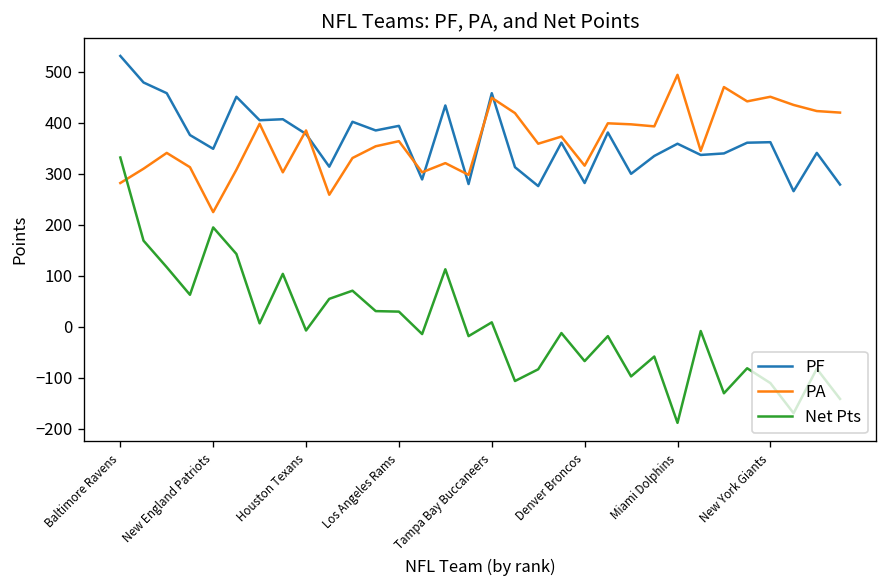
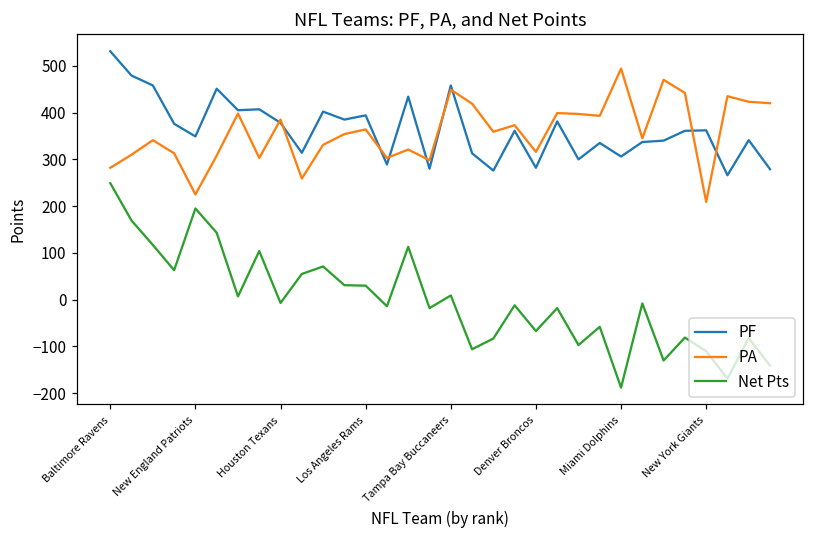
Net Pts, Baltimore Ravens: 330 -> 250
PF, Miami Dolphins: 360 -> 310
PA, New York Giants: 450 -> 210
